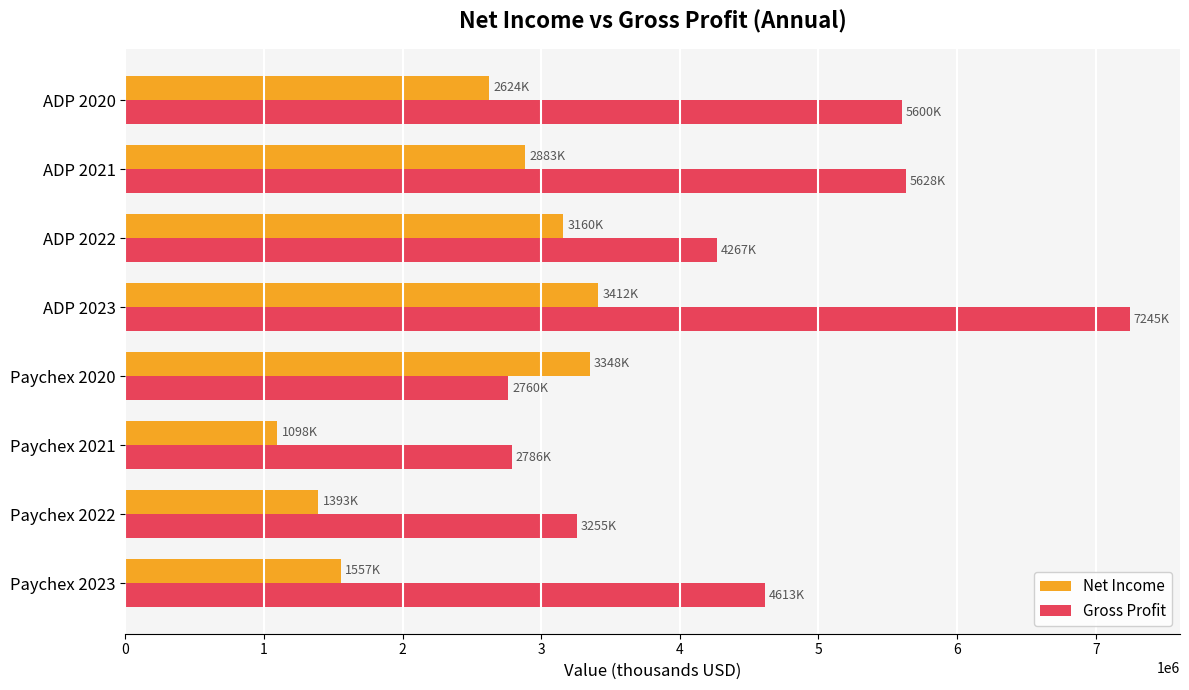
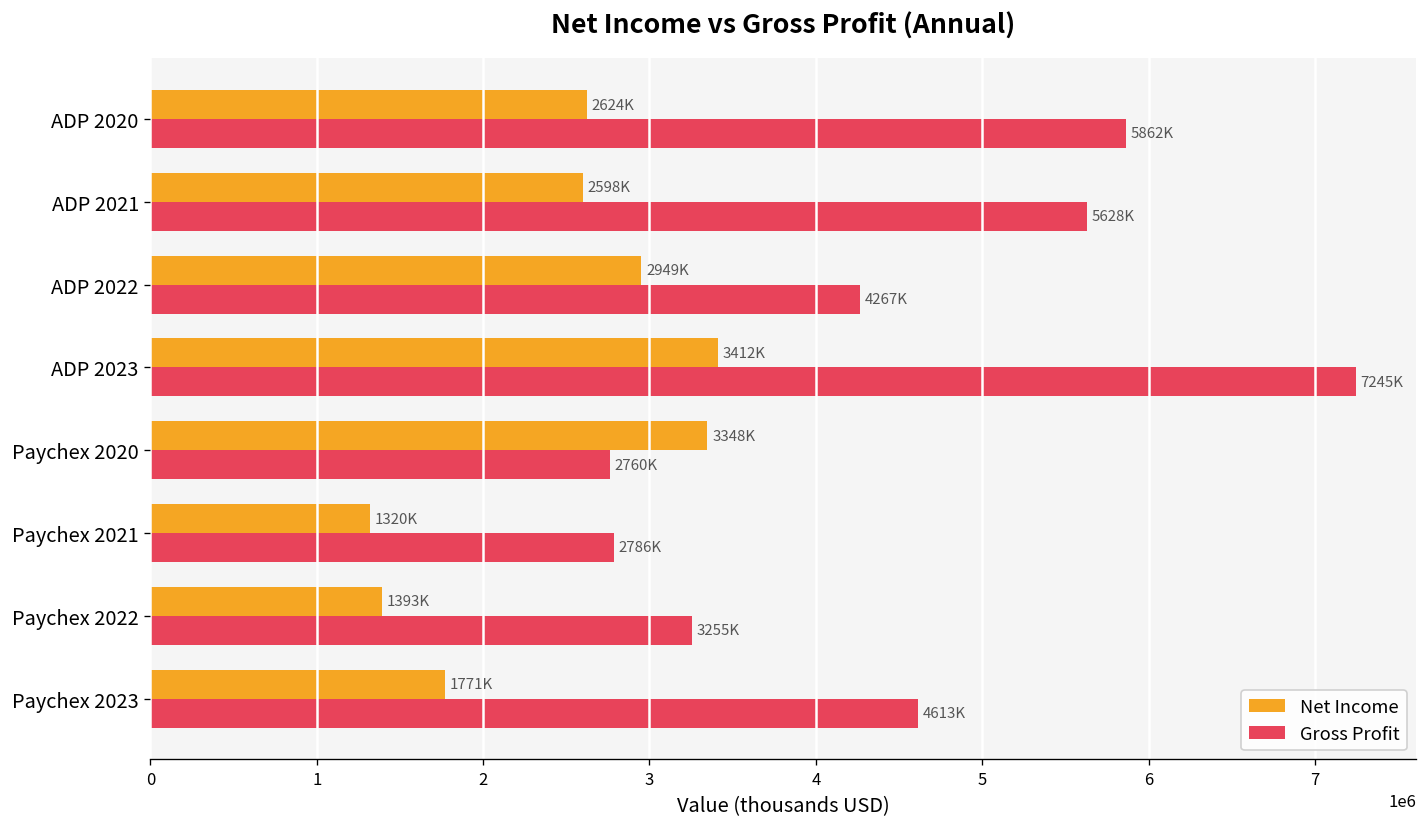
Gross Profit, ADP 2020: 5600K -> 5862K
Net Income, ADP 2021: 2883K -> 2598K
Net Income, ADP 2022: 3160K -> 2949K
Net Income, Paychex 2021: 1098K -> 1320K
Net Income, Paychex 2023: 1557K -> 1771K
